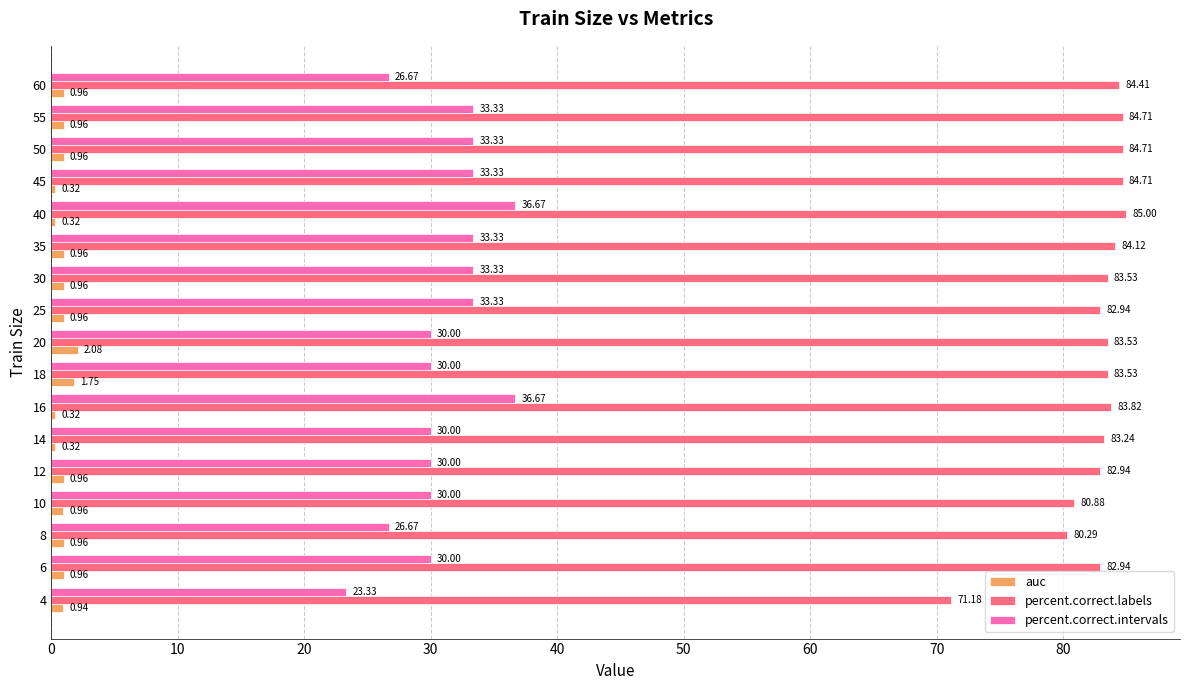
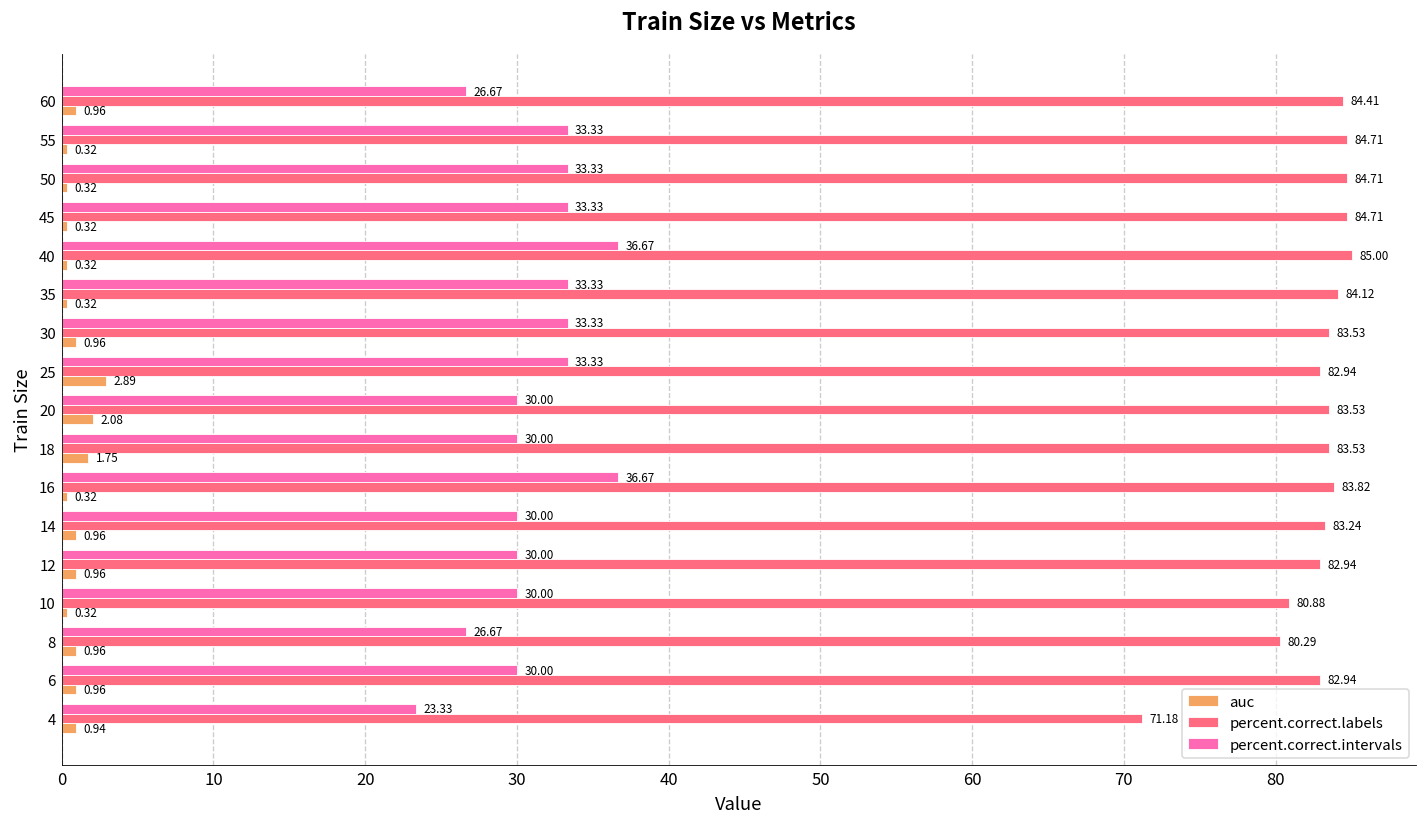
auc, 55: 0.96 -> 0.32
auc, 50: 0.96 -> 0.32
auc, 35: 0.96 -> 0.32
auc, 25: 0.96 -> 2.89
auc, 14: 0.32 -> 0.96
auc, 10: 0.96 -> 0.32
